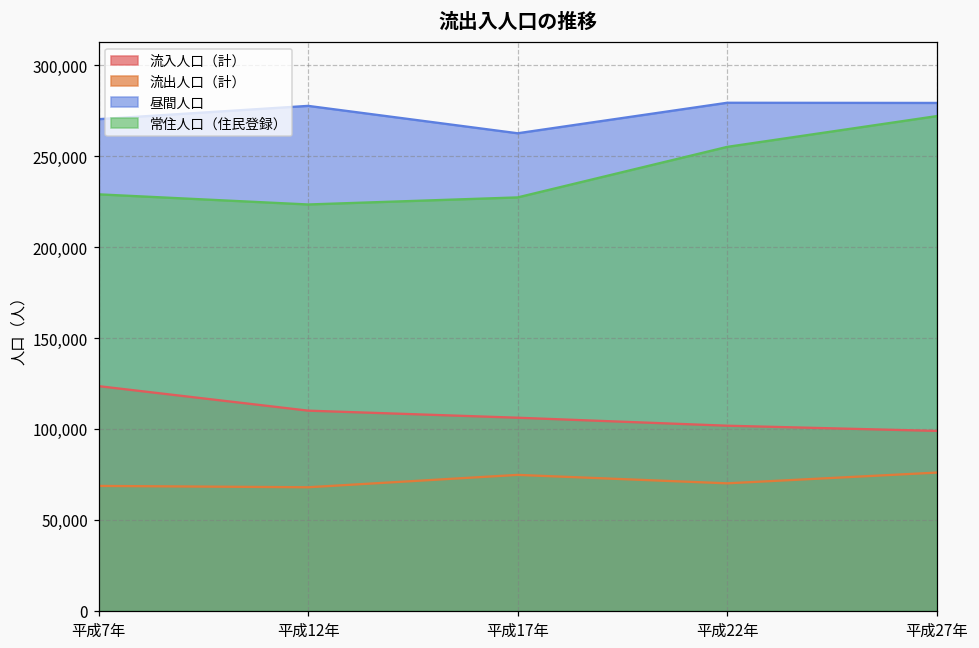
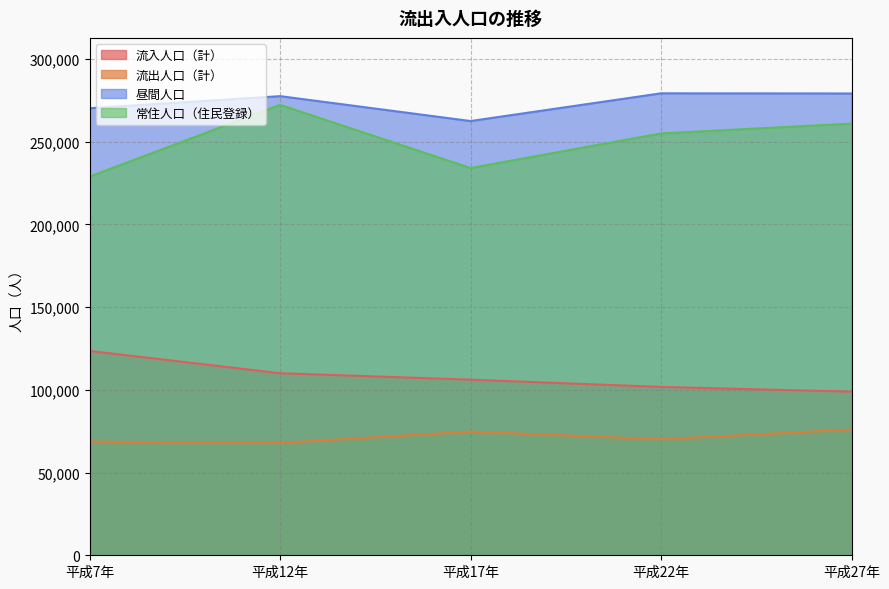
常住人口（住民登録）, 平成12年: 223,000 -> 272,000
常住人口（住民登録）, 平成17年: 227,000 -> 234,000
常住人口（住民登録）, 平成27年: 272,000 -> 261,000
